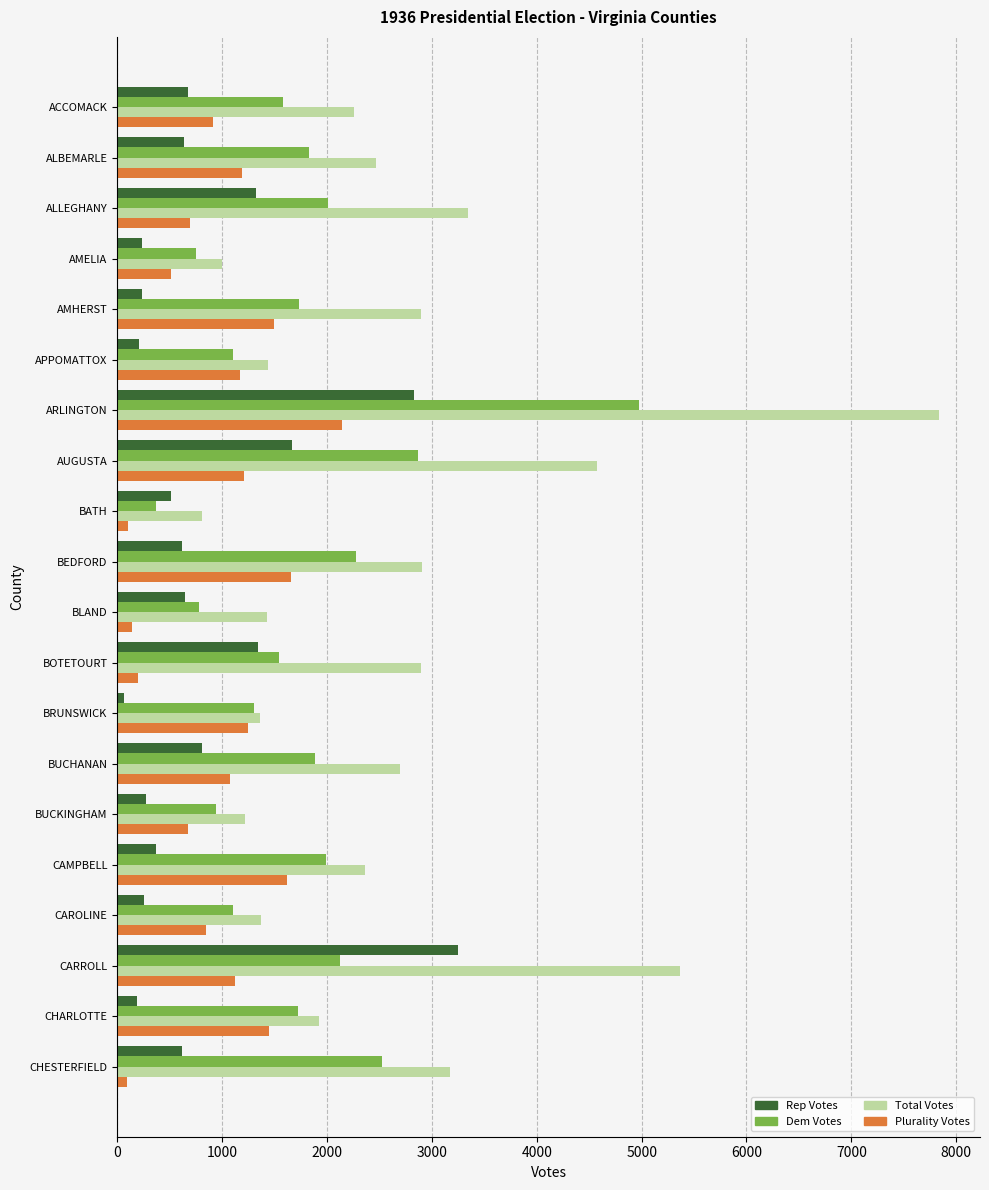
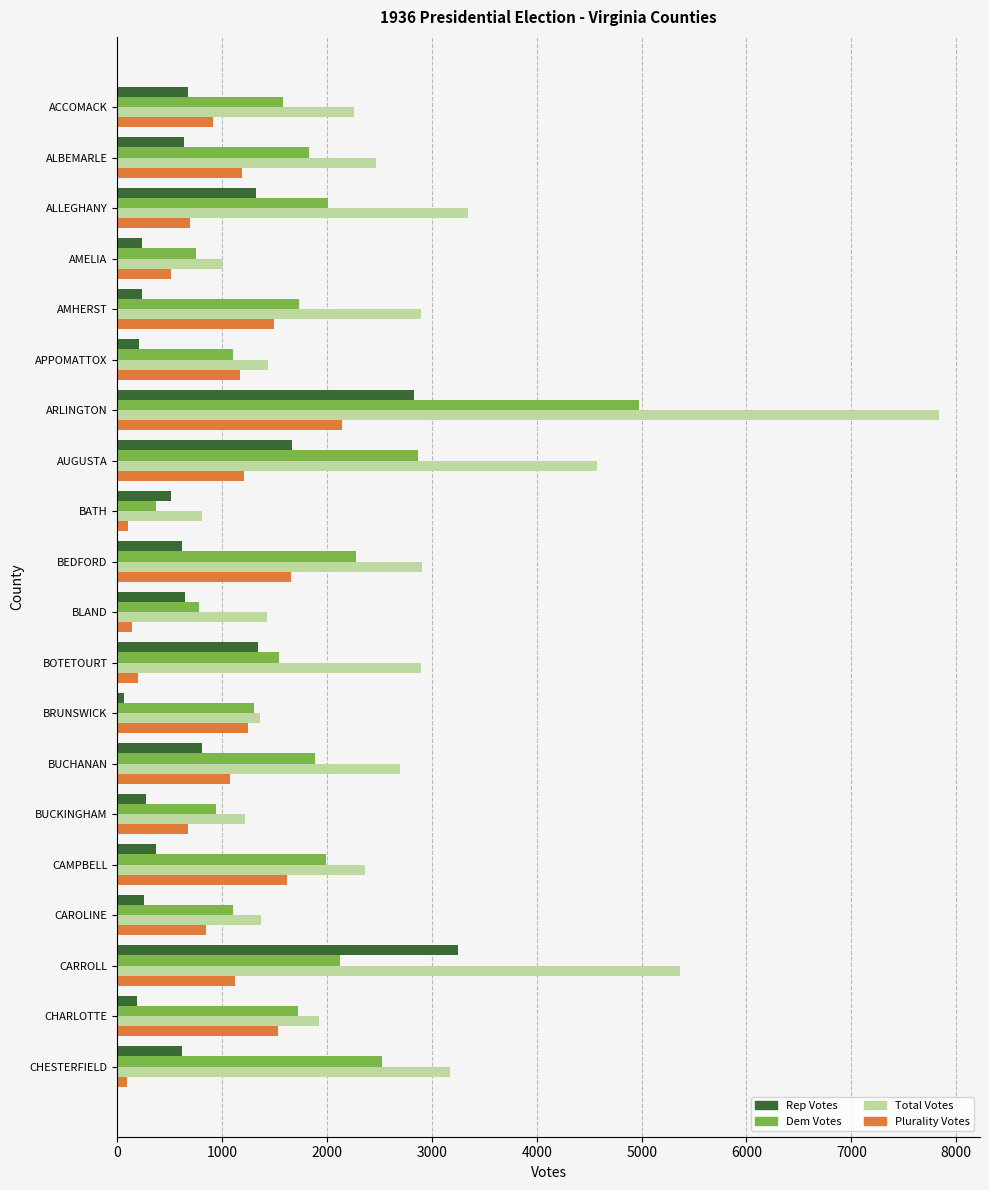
Plurality Votes, CHARLOTTE: 1450 -> 1540
